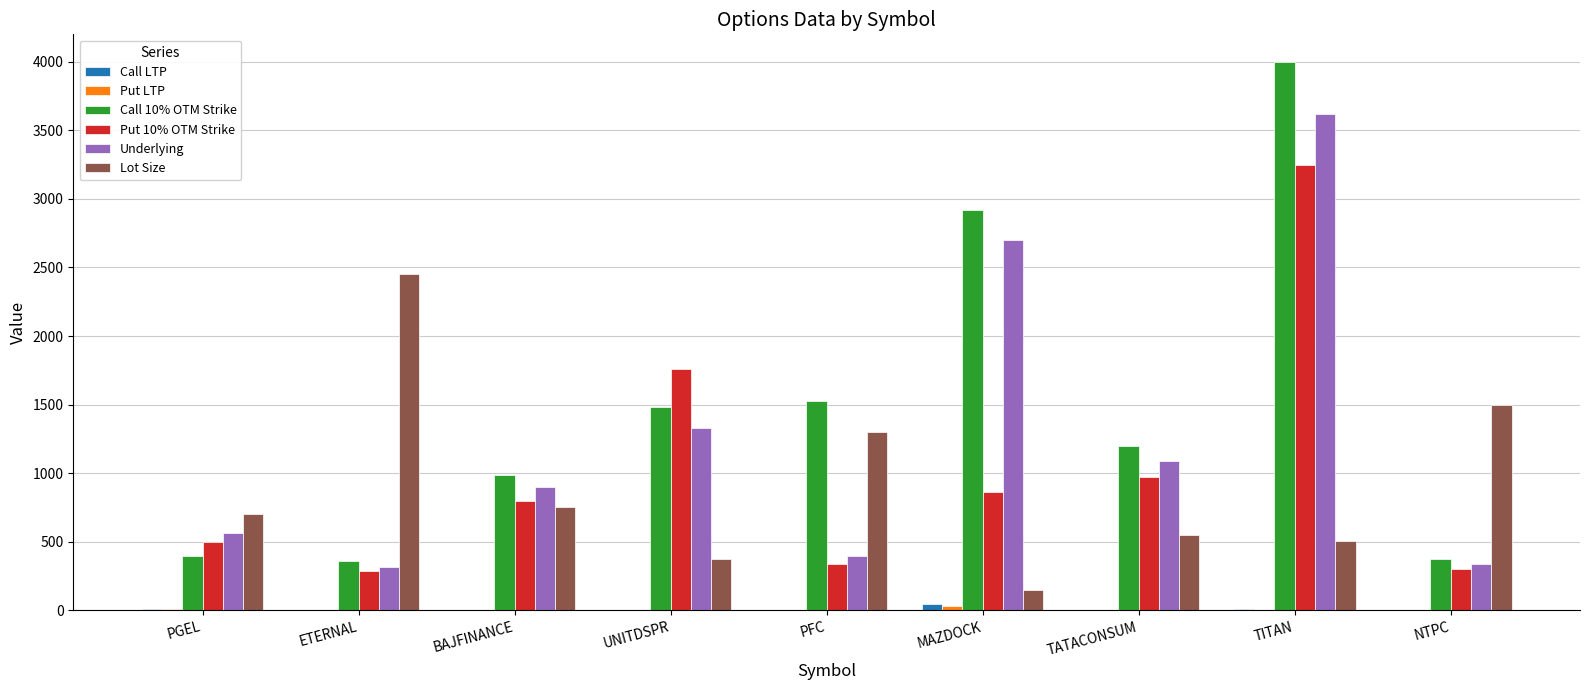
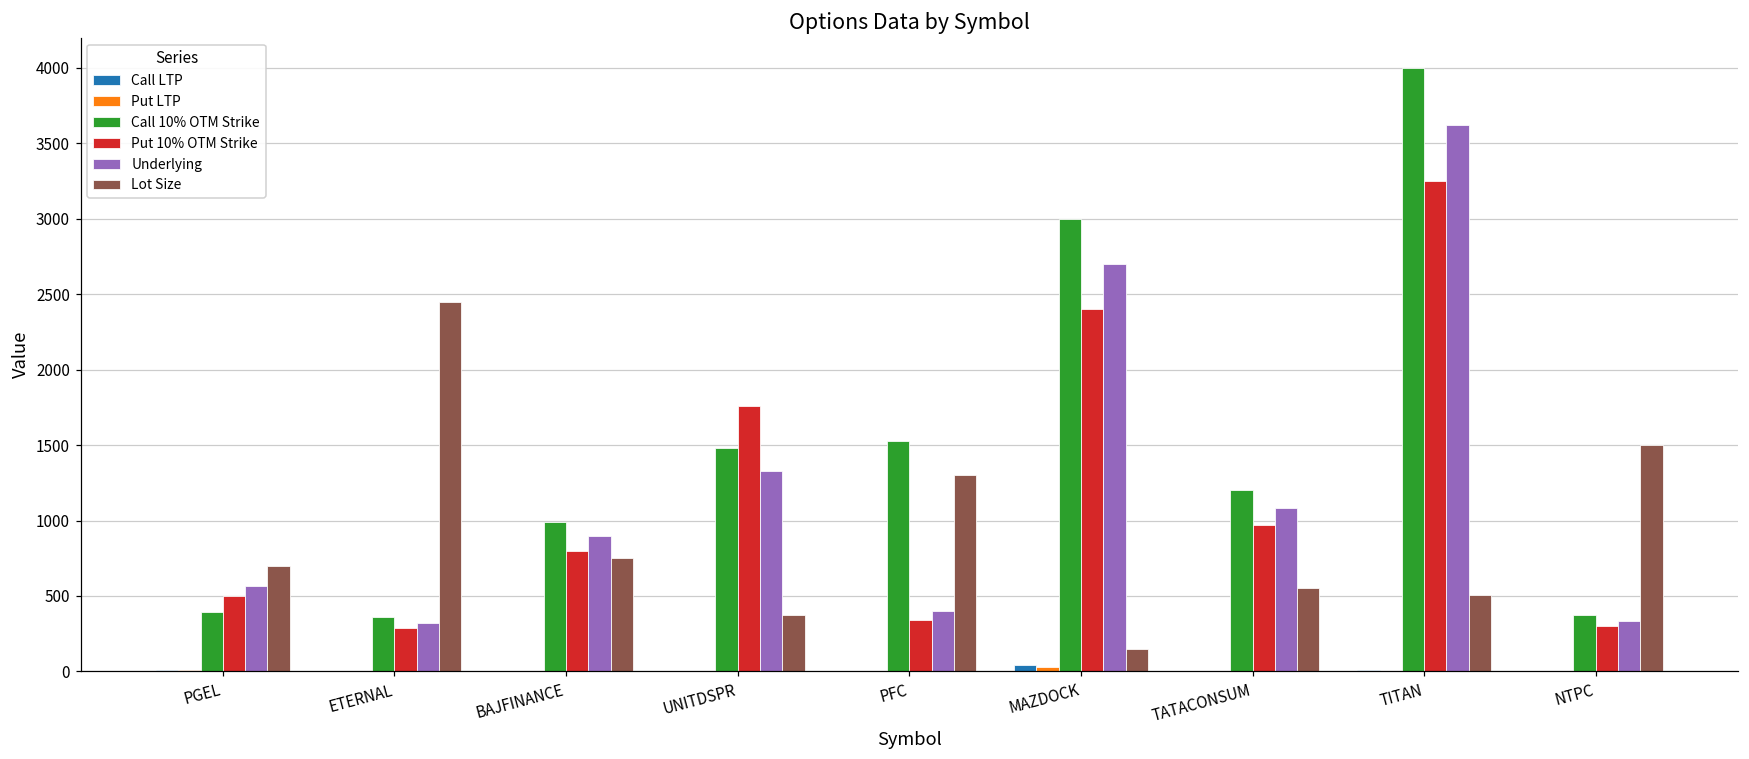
Call 10% OTM Strike, MAZDOCK: 2920 -> 3000
Put 10% OTM Strike, MAZDOCK: 870 -> 2400
